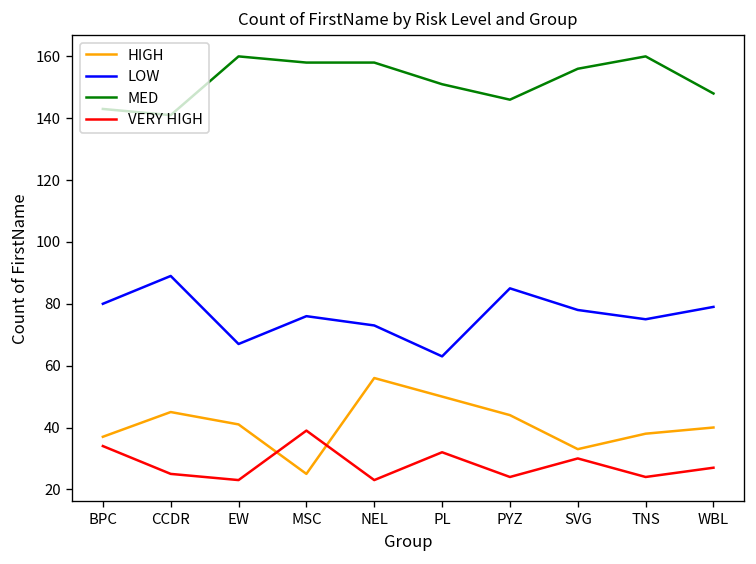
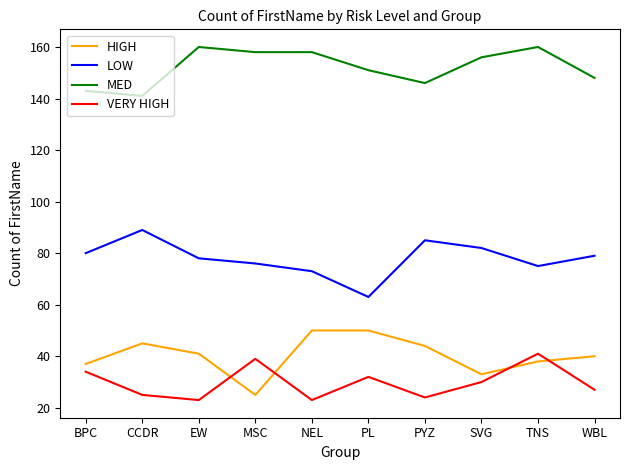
LOW, EW: 67 -> 78
HIGH, NEL: 56 -> 50
LOW, SVG: 78 -> 82
VERY HIGH, TNS: 24 -> 41
